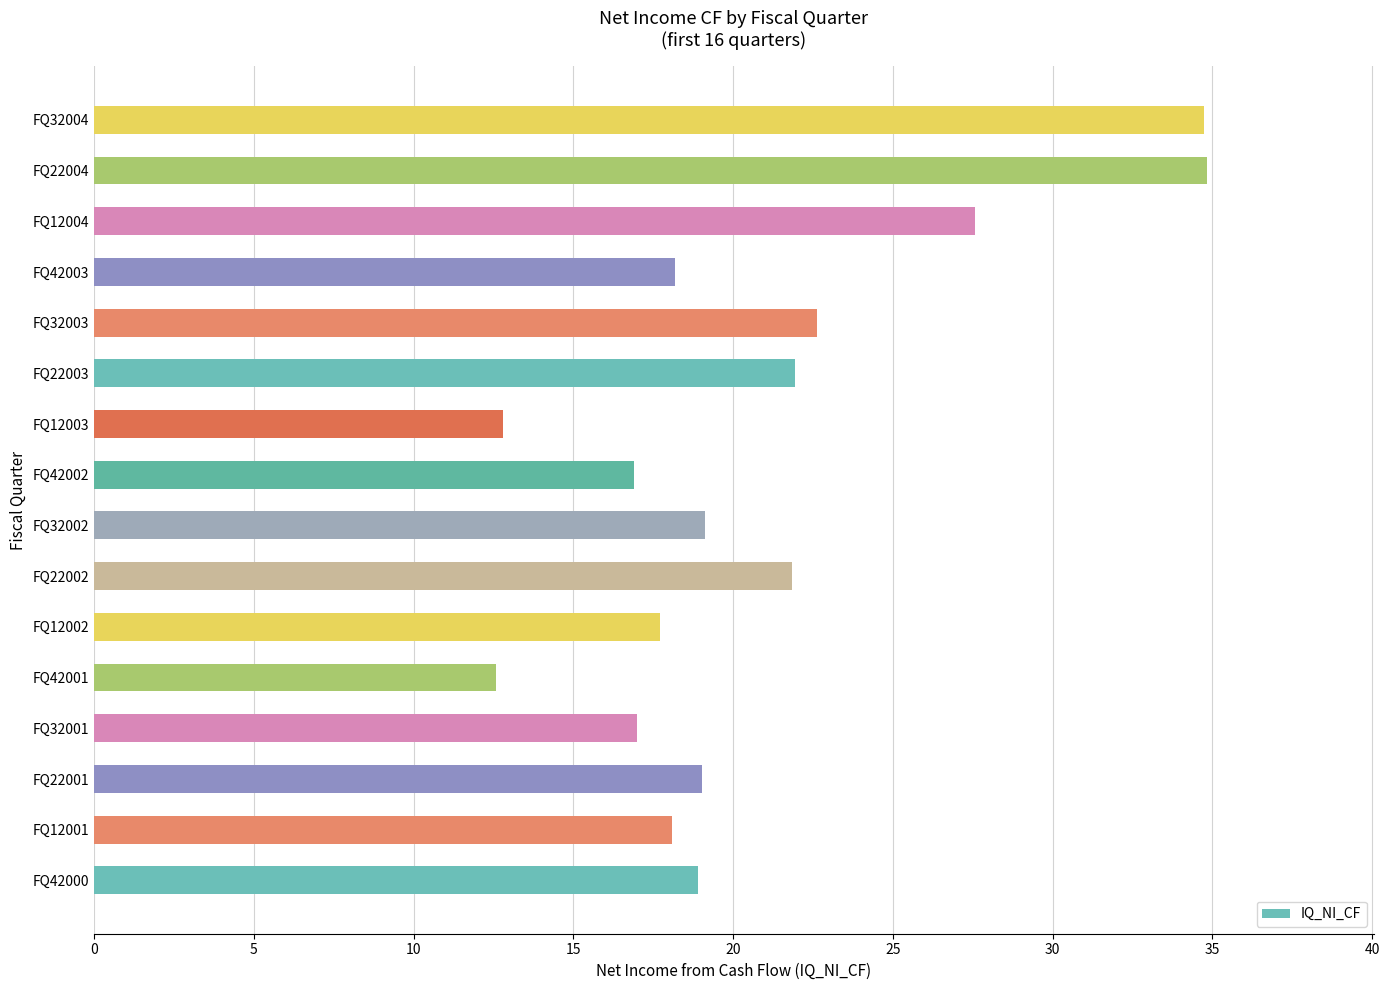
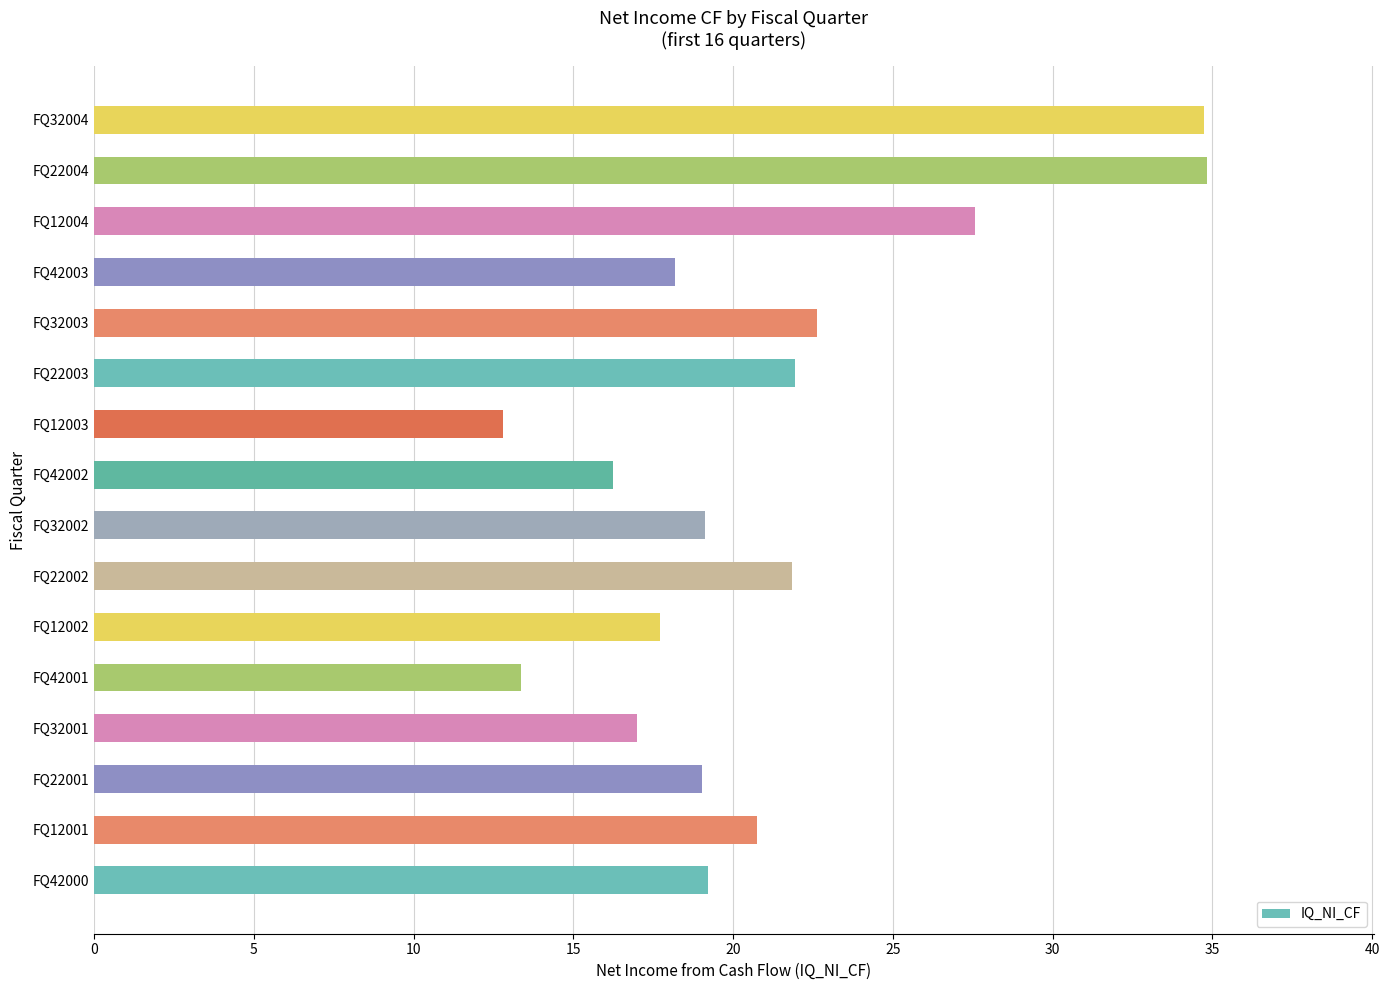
FQ42002: 16.9 -> 16.3
FQ42001: 12.6 -> 13.4
FQ12001: 18.1 -> 20.7
FQ42000: 18.9 -> 19.2
